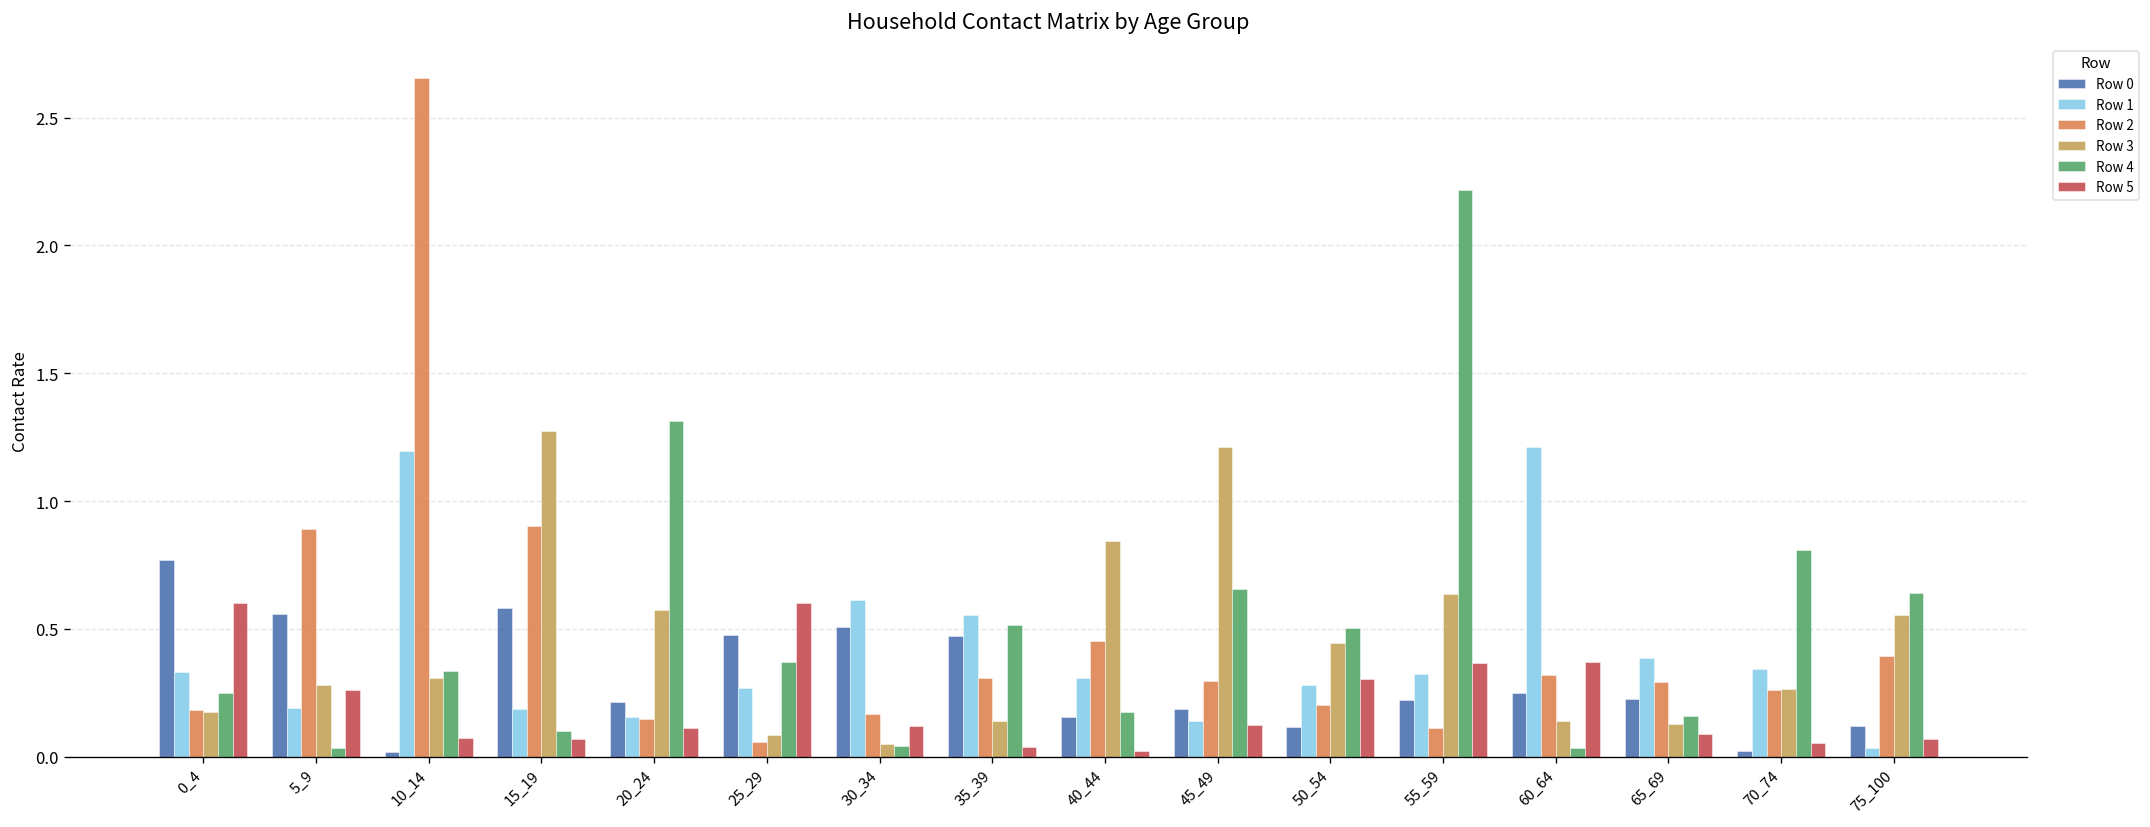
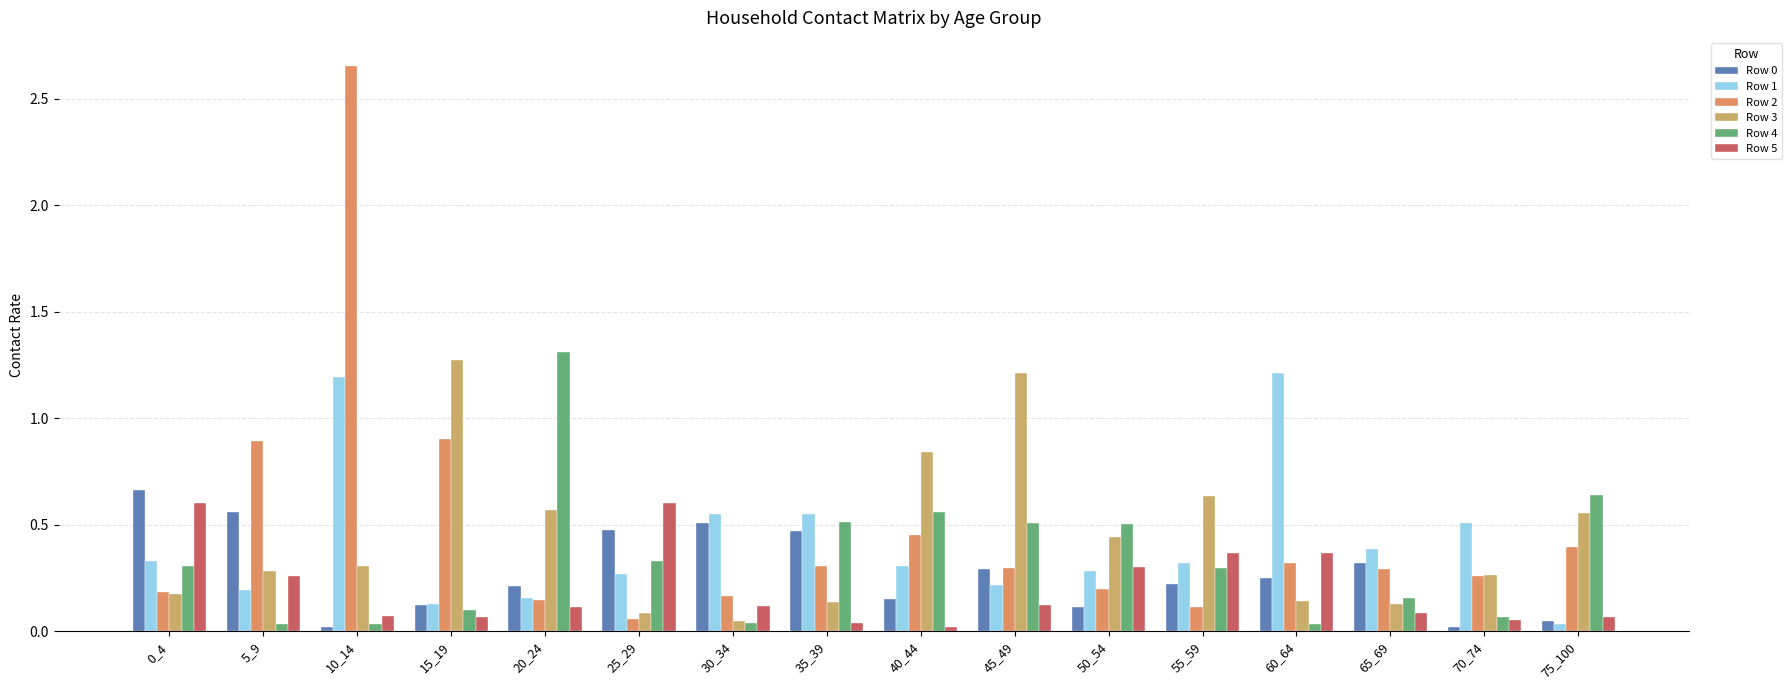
Row 0, 0_4: 0.77 -> 0.66
Row 4, 0_4: 0.25 -> 0.31
Row 4, 10_14: 0.34 -> 0.03
Row 0, 15_19: 0.58 -> 0.12
Row 1, 15_19: 0.19 -> 0.13
Row 4, 25_29: 0.37 -> 0.33
Row 1, 30_34: 0.61 -> 0.55
Row 4, 40_44: 0.18 -> 0.56
Row 0, 45_49: 0.19 -> 0.29
Row 1, 45_49: 0.14 -> 0.22
Row 4, 45_49: 0.66 -> 0.51
Row 4, 55_59: 2.22 -> 0.30
Row 0, 65_69: 0.23 -> 0.32
Row 1, 70_74: 0.34 -> 0.51
Row 4, 70_74: 0.81 -> 0.07
Row 0, 75_100: 0.12 -> 0.05
